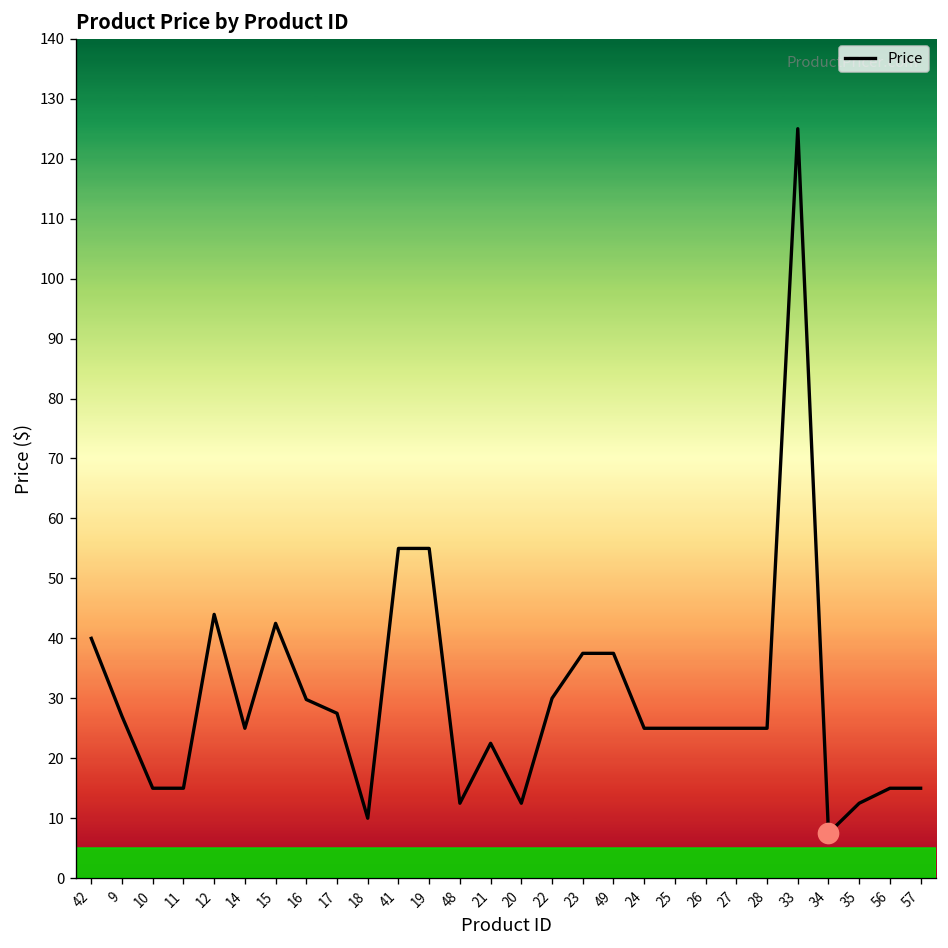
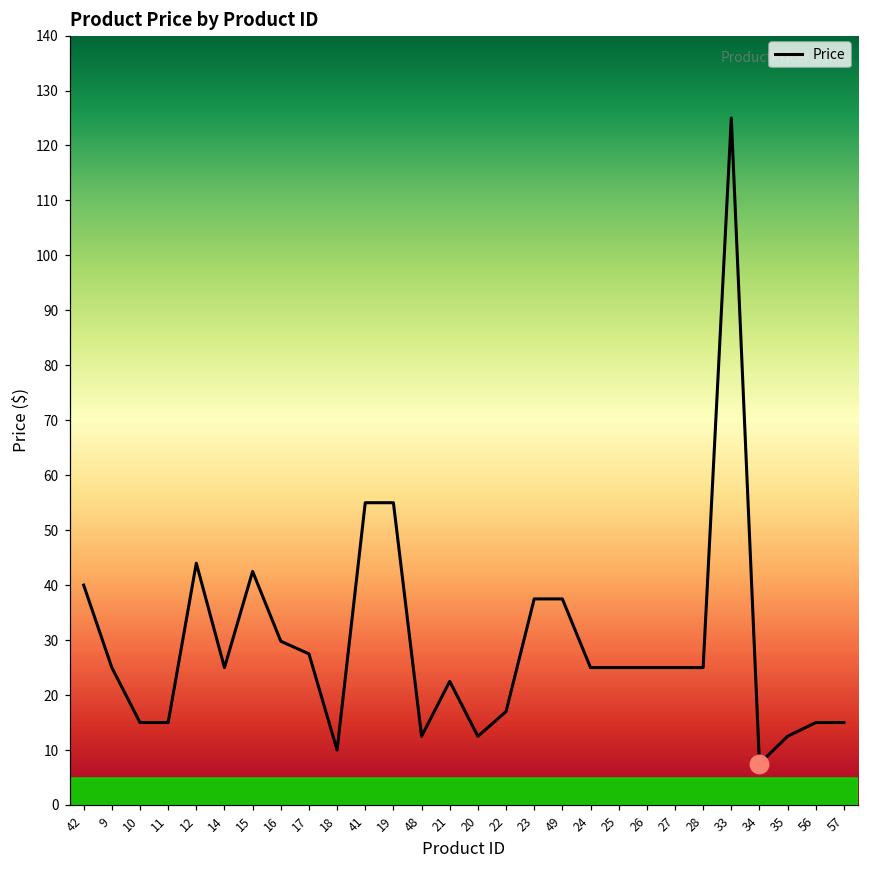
Price, 9: 27 -> 25
Price, 22: 30 -> 17
